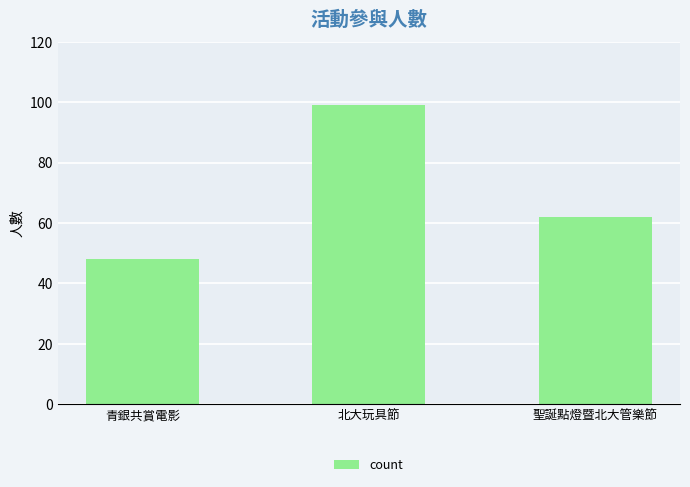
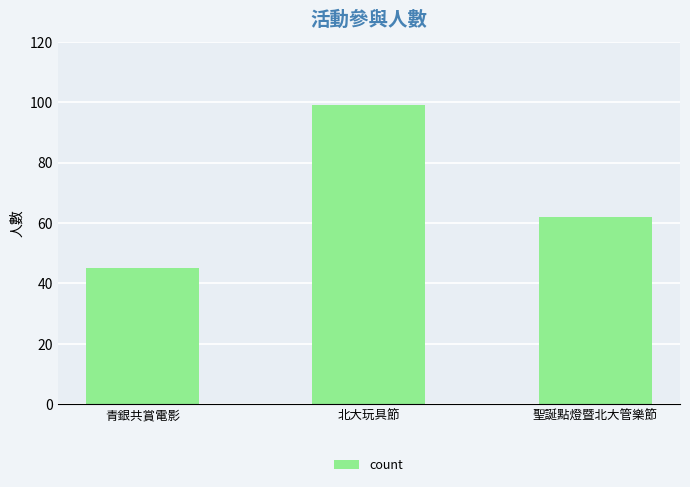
青銀共賞電影: 48 -> 45
